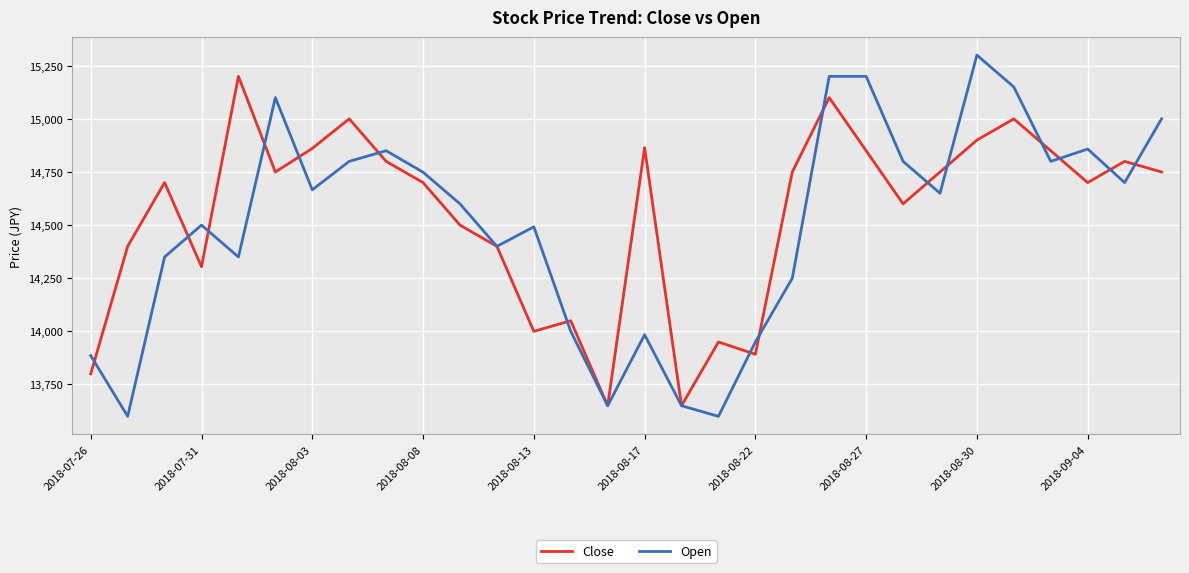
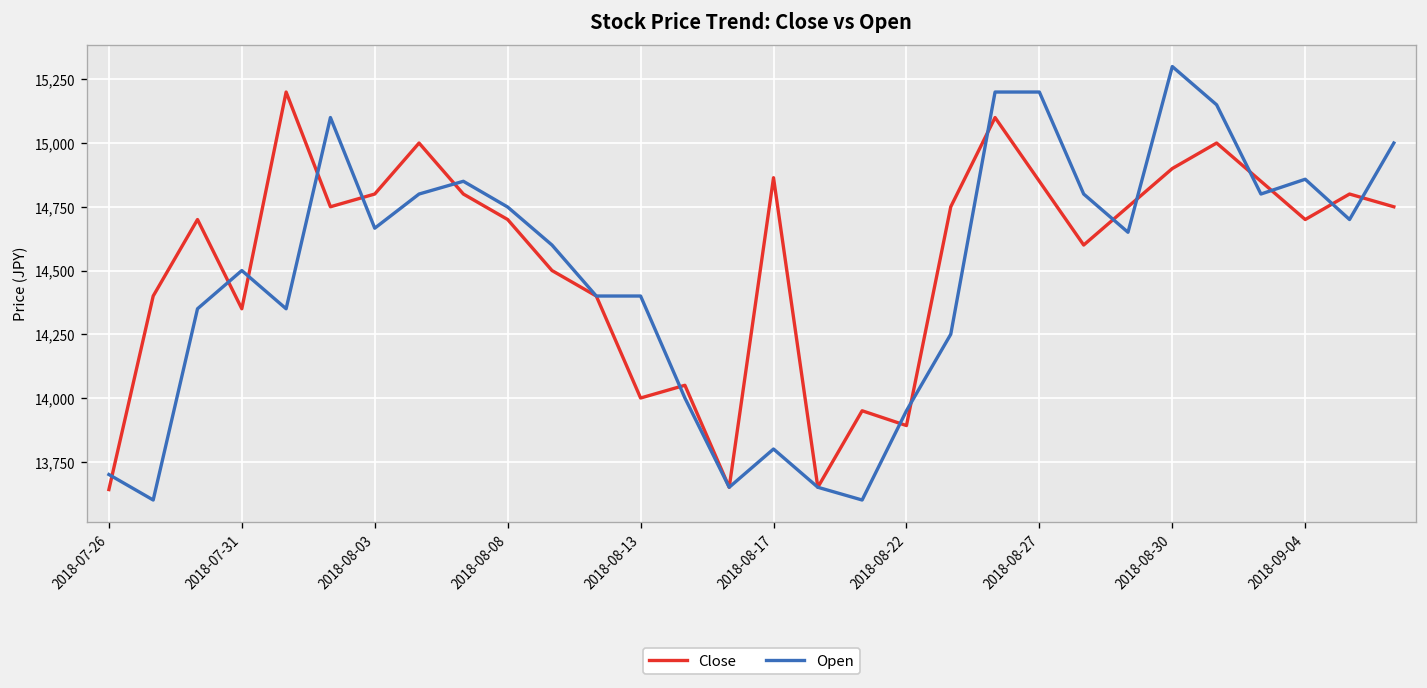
Close, 2018-07-26: 13,800 -> 13,640
Open, 2018-07-26: 13,890 -> 13,700
Close, 2018-07-31: 14,300 -> 14,350
Close, 2018-08-03: 14,860 -> 14,800
Open, 2018-08-13: 14,490 -> 14,400
Open, 2018-08-17: 13,980 -> 13,800
